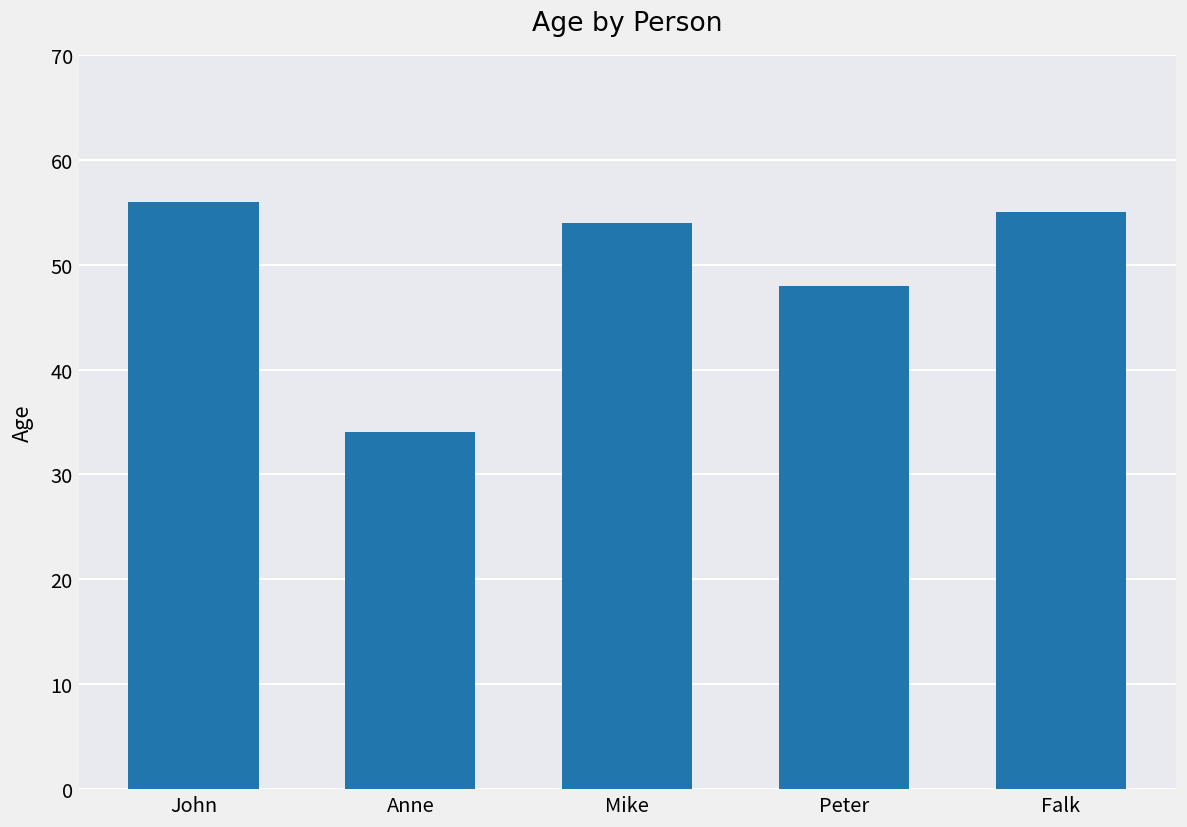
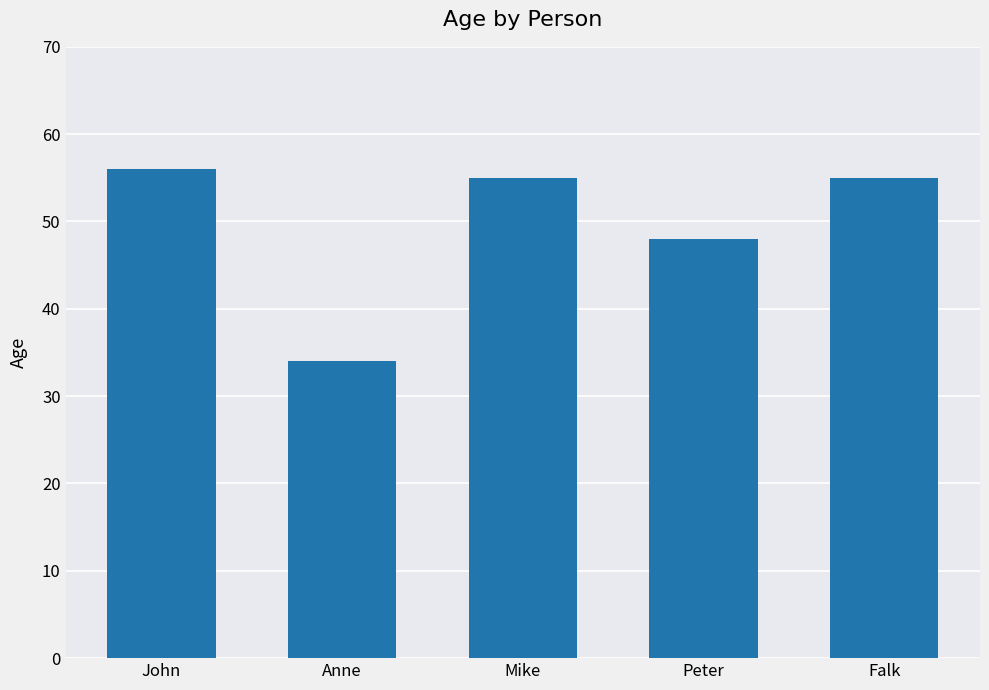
Mike: 54 -> 55
